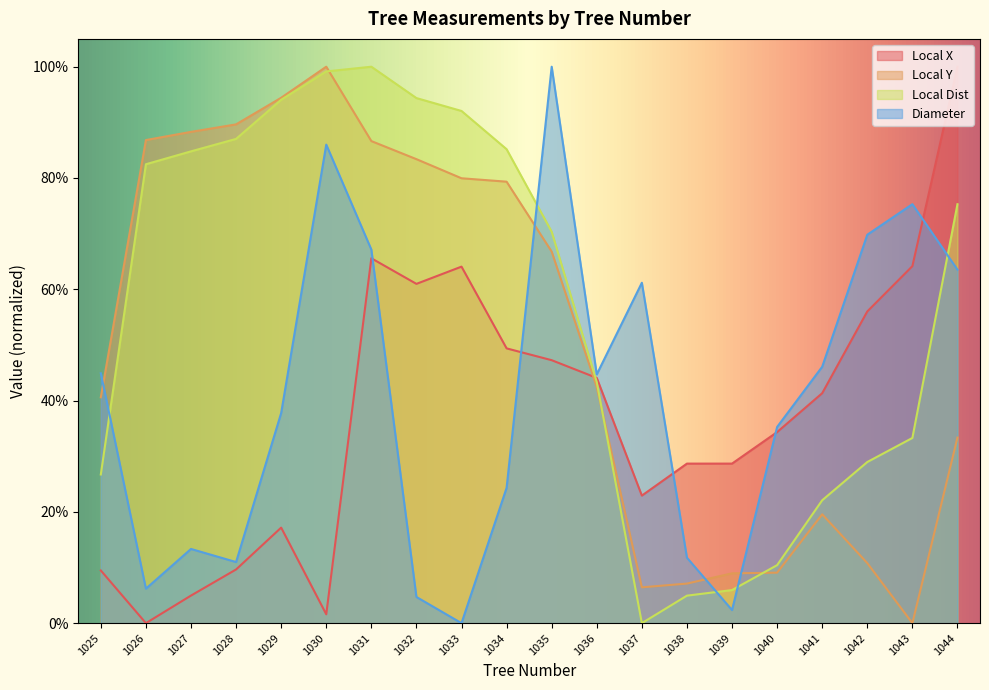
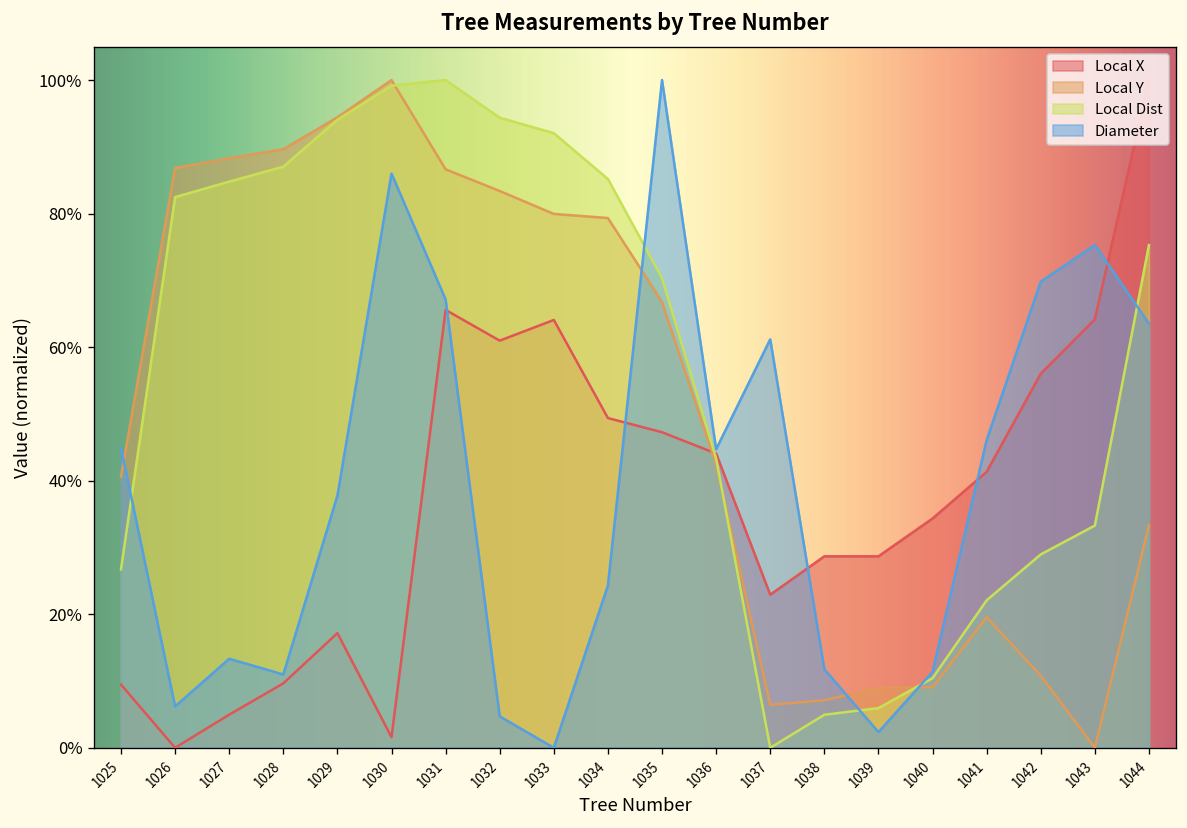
Diameter, 1040: 35% -> 11%
